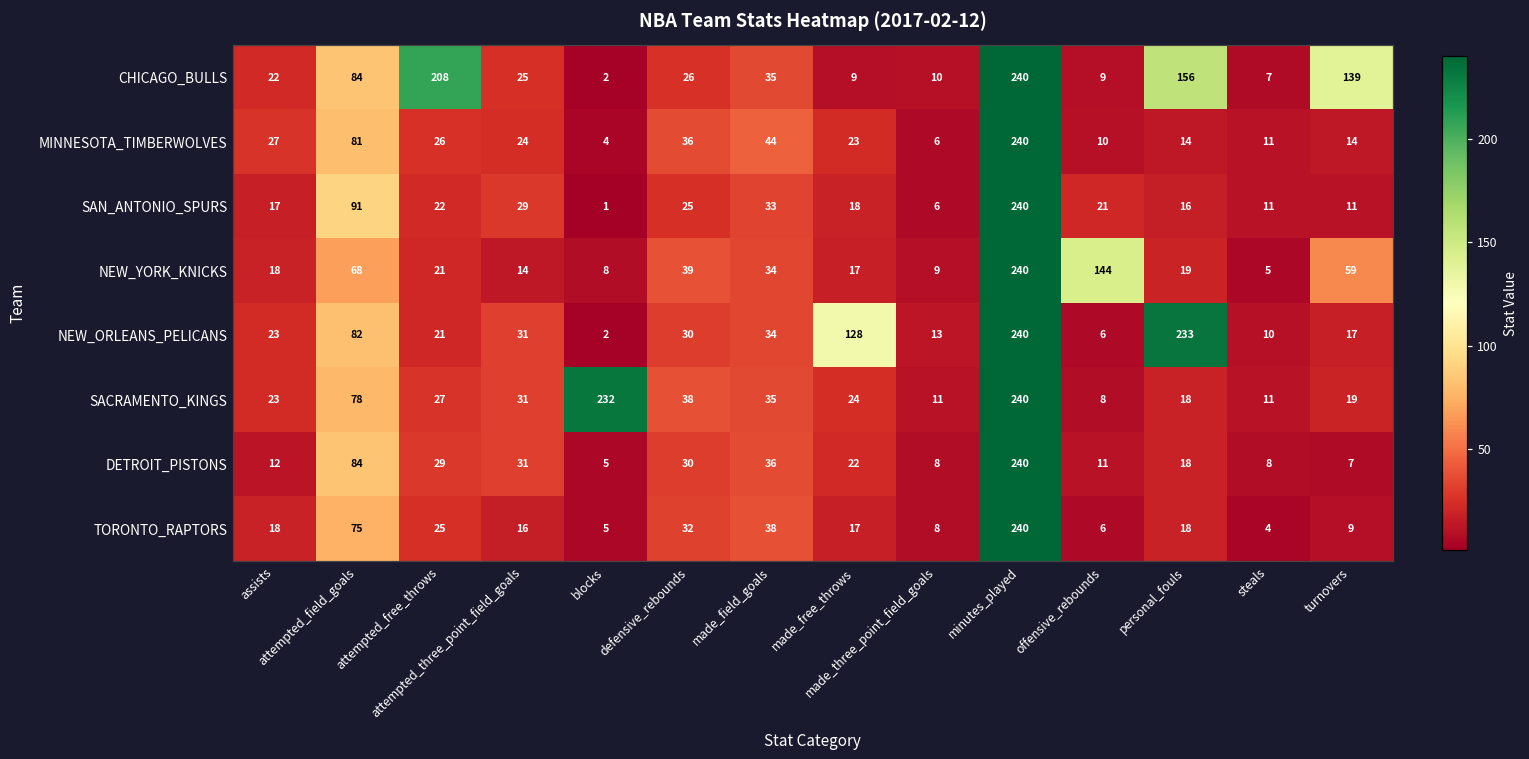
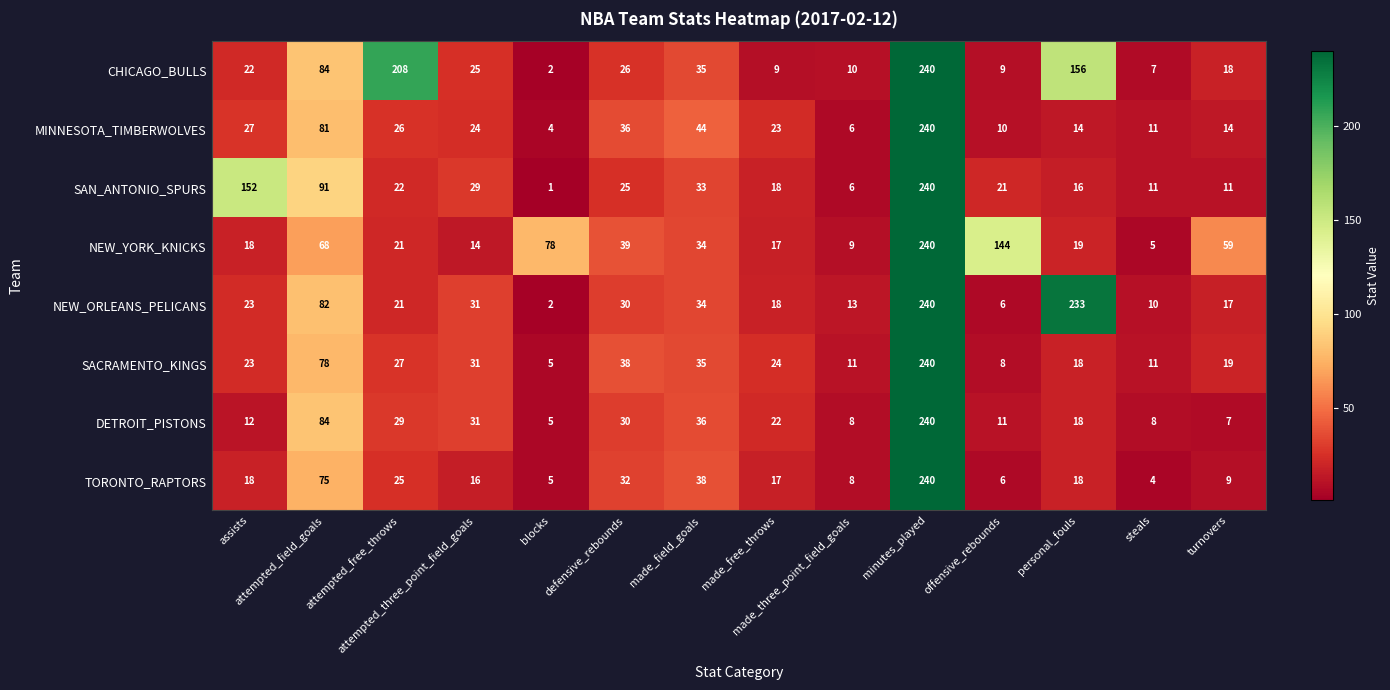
CHICAGO_BULLS, turnovers: 139 -> 18
SAN_ANTONIO_SPURS, assists: 17 -> 152
NEW_YORK_KNICKS, blocks: 8 -> 78
NEW_ORLEANS_PELICANS, made_free_throws: 128 -> 18
SACRAMENTO_KINGS, blocks: 232 -> 5
